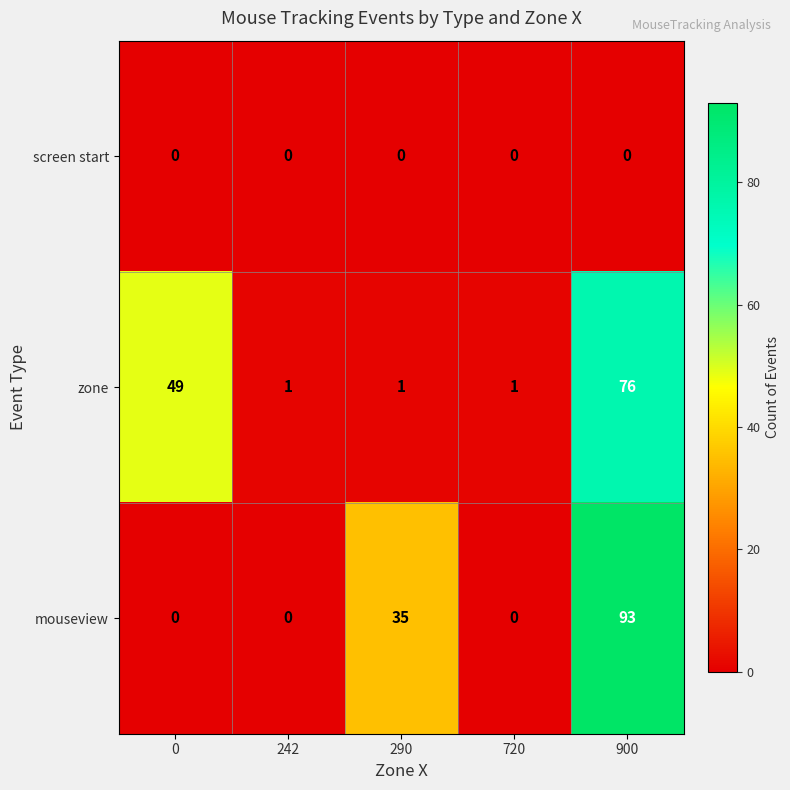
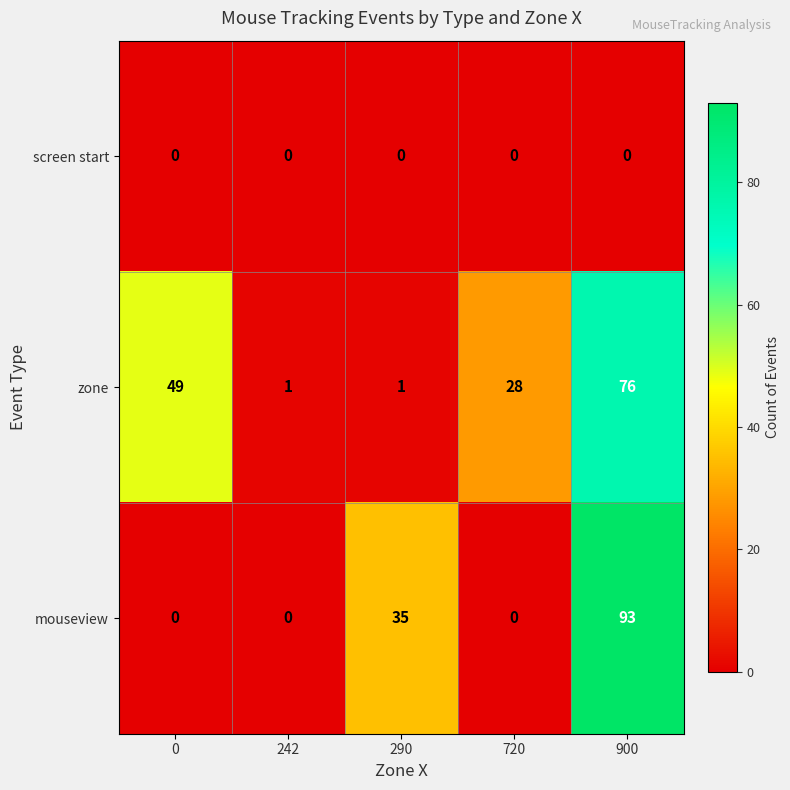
zone, 720: 1 -> 28
